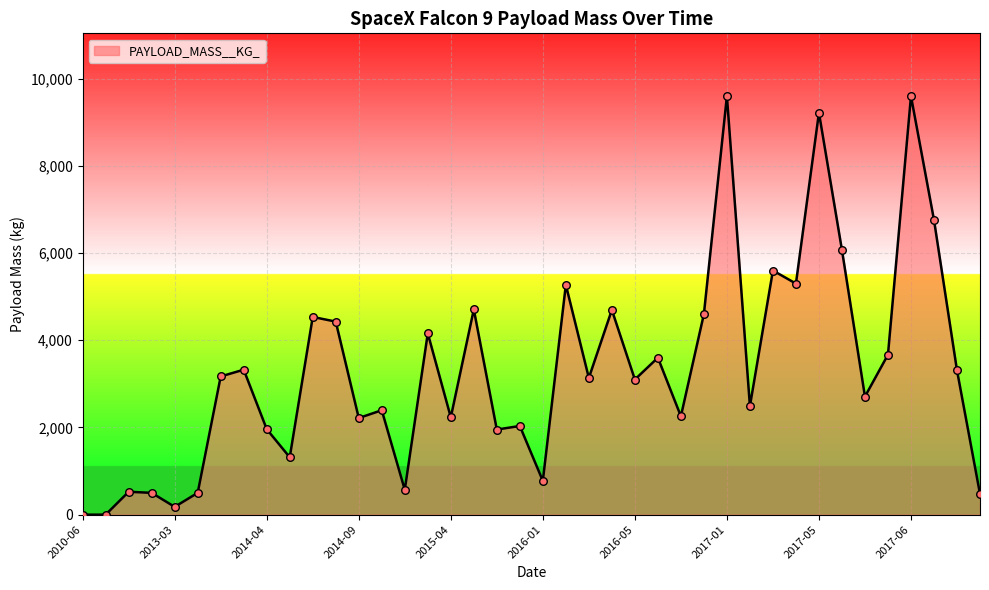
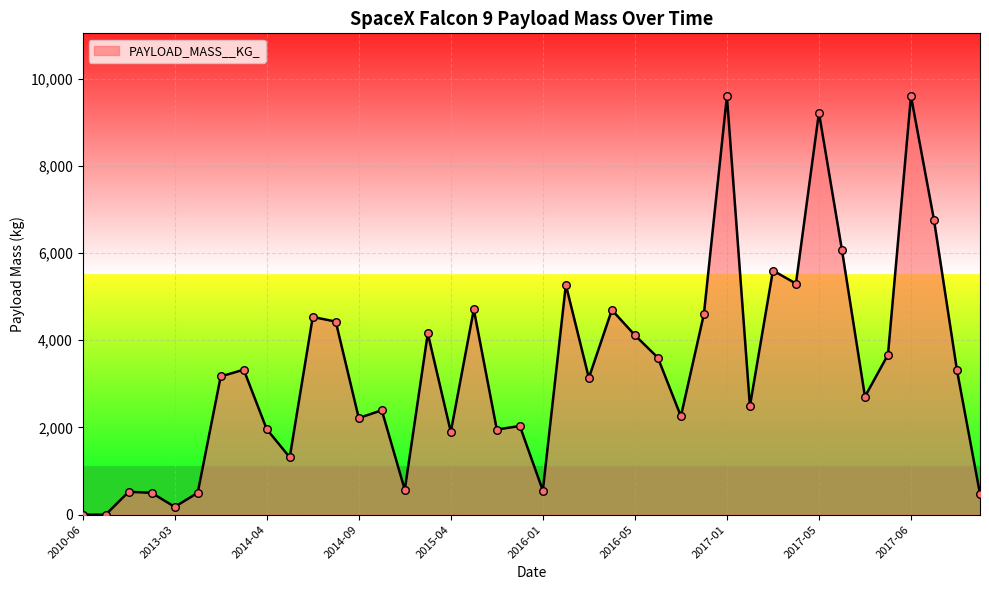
2015-04: 2,200 -> 1,900
2016-01: 800 -> 600
2016-05: 3,100 -> 4,100
